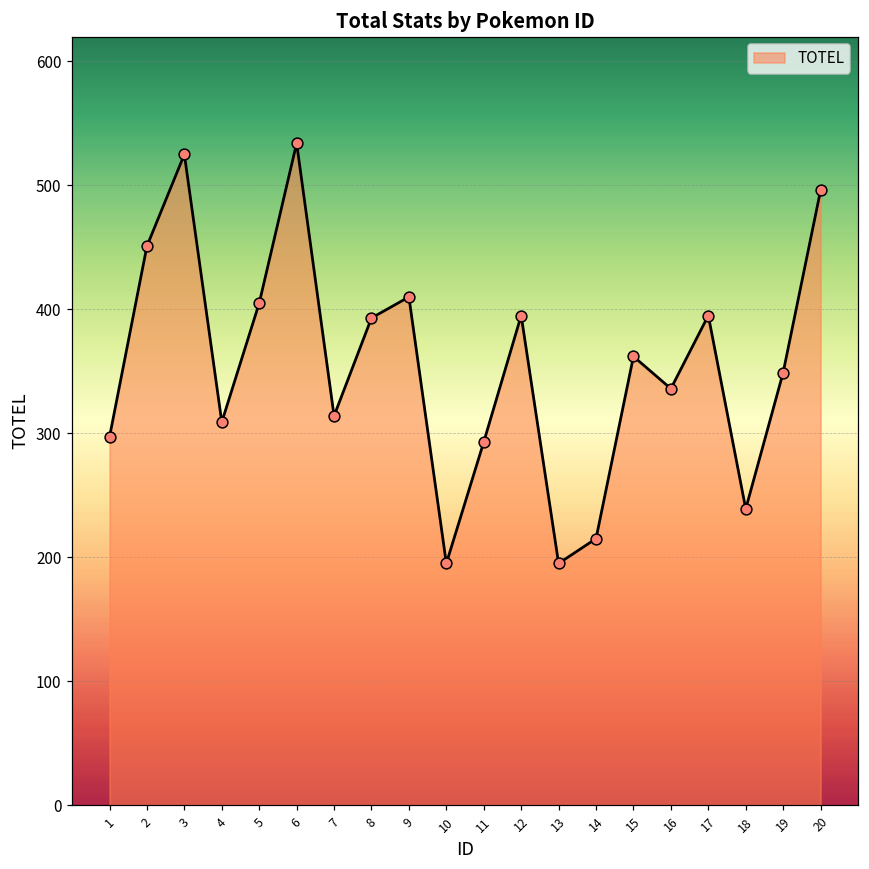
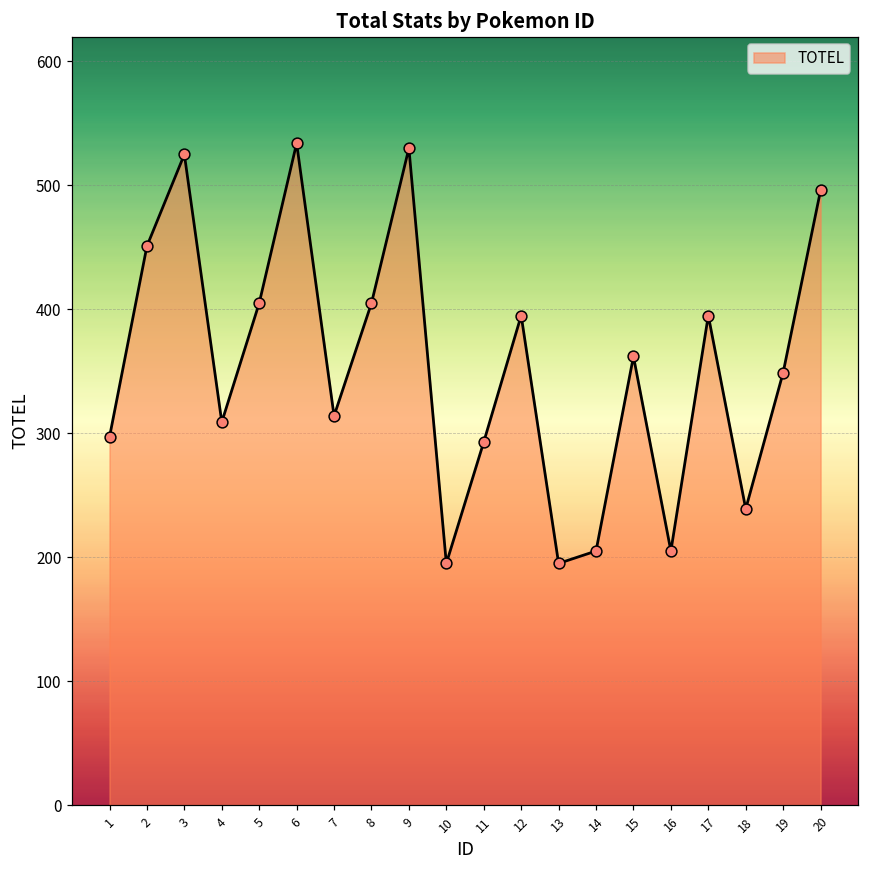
8: 393 -> 405
9: 410 -> 530
14: 215 -> 205
16: 336 -> 205
